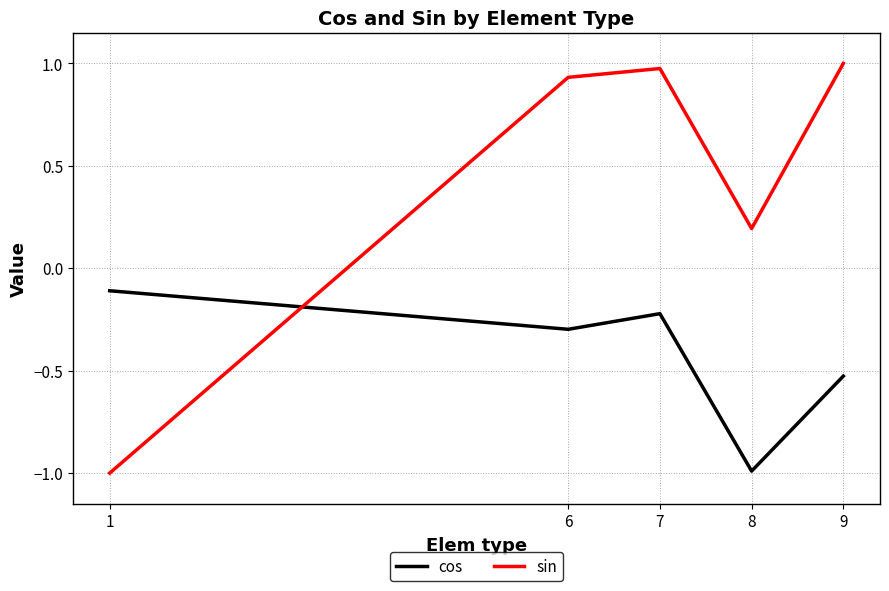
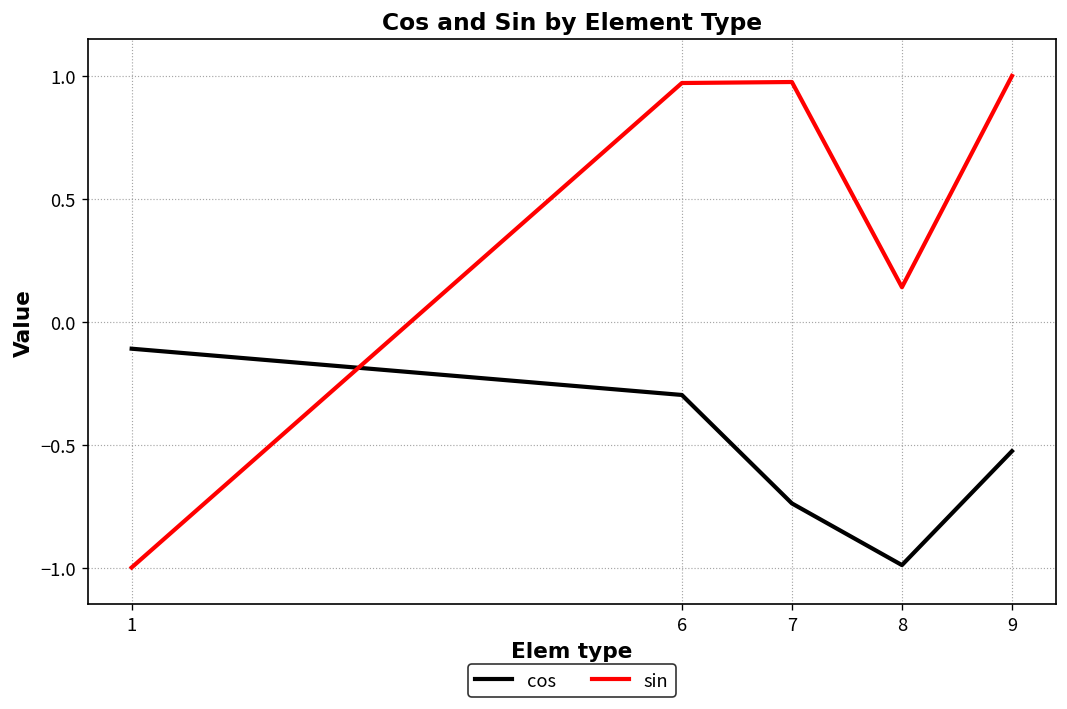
sin, 6: 0.93 -> 0.97
cos, 7: -0.22 -> -0.74
sin, 8: 0.19 -> 0.14
